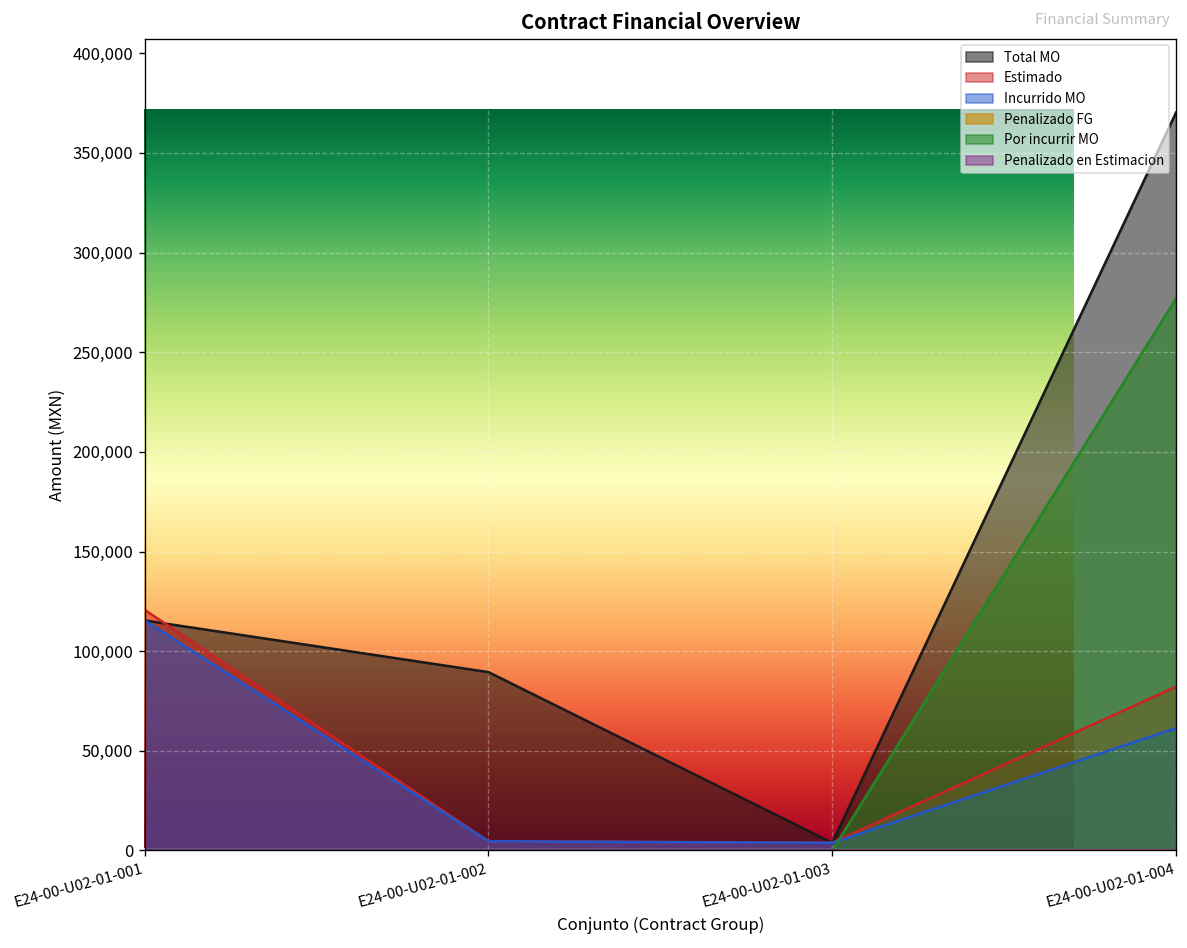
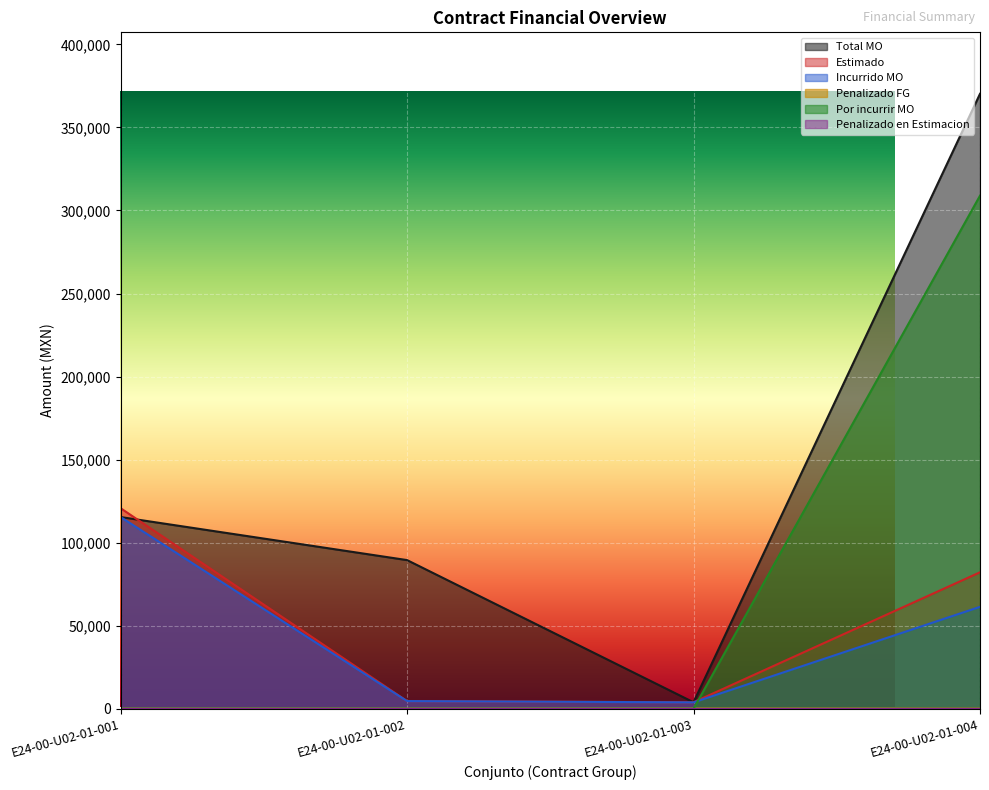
Contract Financial Overview, Por incurrir MO, E24-00-U02-01-004: 277,000 -> 309,000
